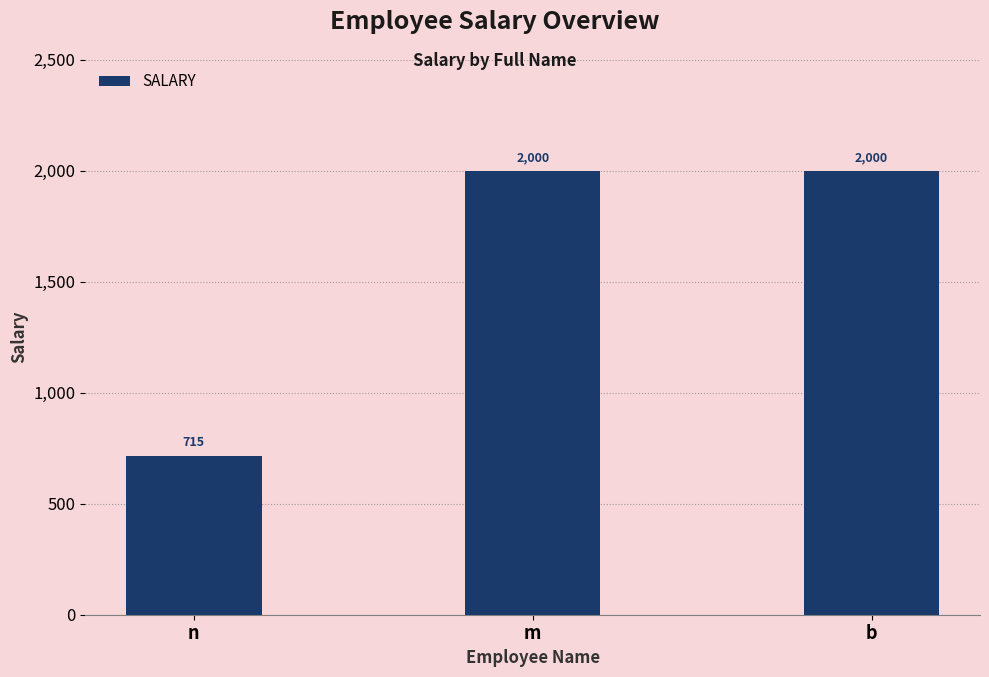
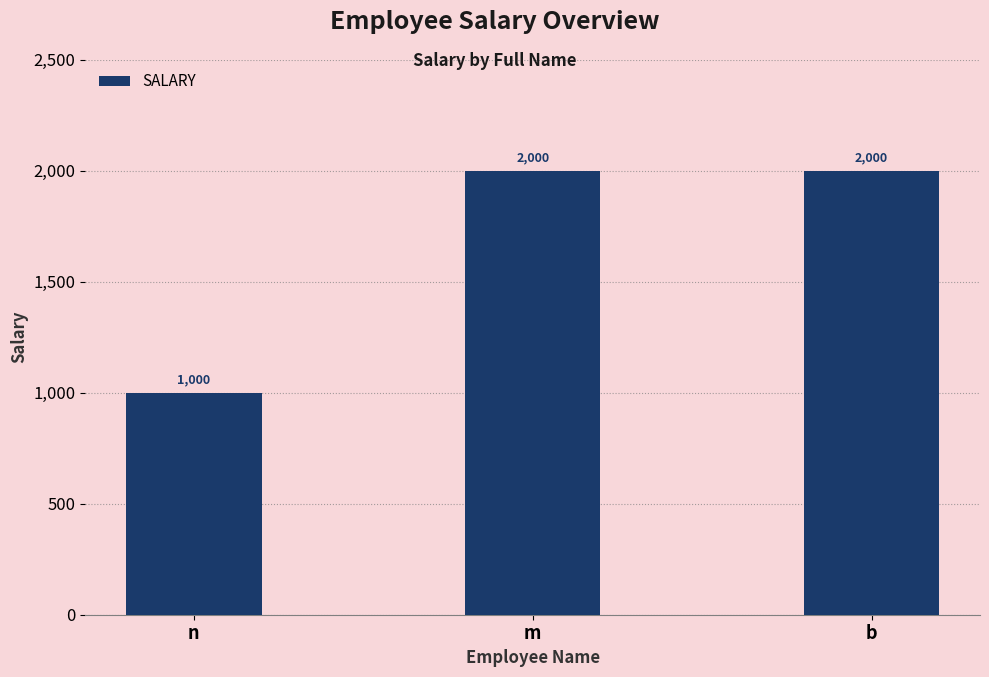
n: 715 -> 1,000
